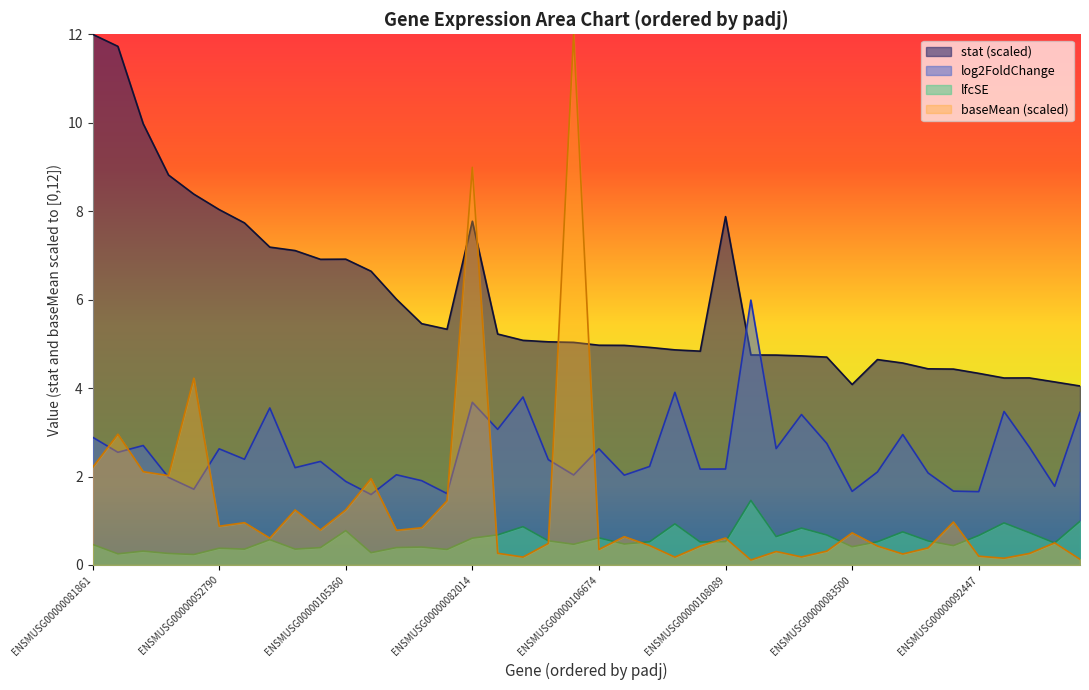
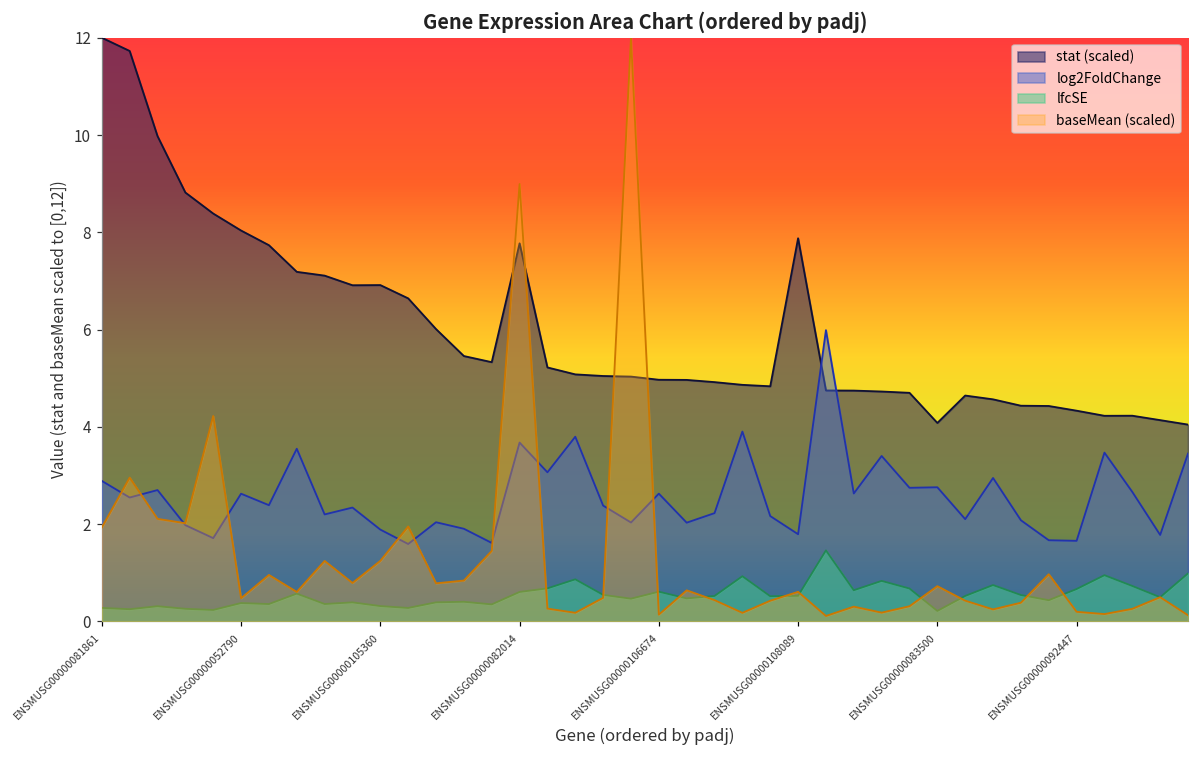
lfcSE, ENSMUSG00000081861: 0.5 -> 0.3
baseMean (scaled), ENSMUSG00000081861: 2.2 -> 1.9
baseMean (scaled), ENSMUSG00000052790: 0.9 -> 0.5
lfcSE, ENSMUSG00000105360: 0.8 -> 0.3
baseMean (scaled), ENSMUSG00000106674: 0.3 -> 0.1
log2FoldChange, ENSMUSG00000108089: 2.2 -> 1.8
log2FoldChange, ENSMUSG00000083500: 1.7 -> 2.8
lfcSE, ENSMUSG00000083500: 0.4 -> 0.2
